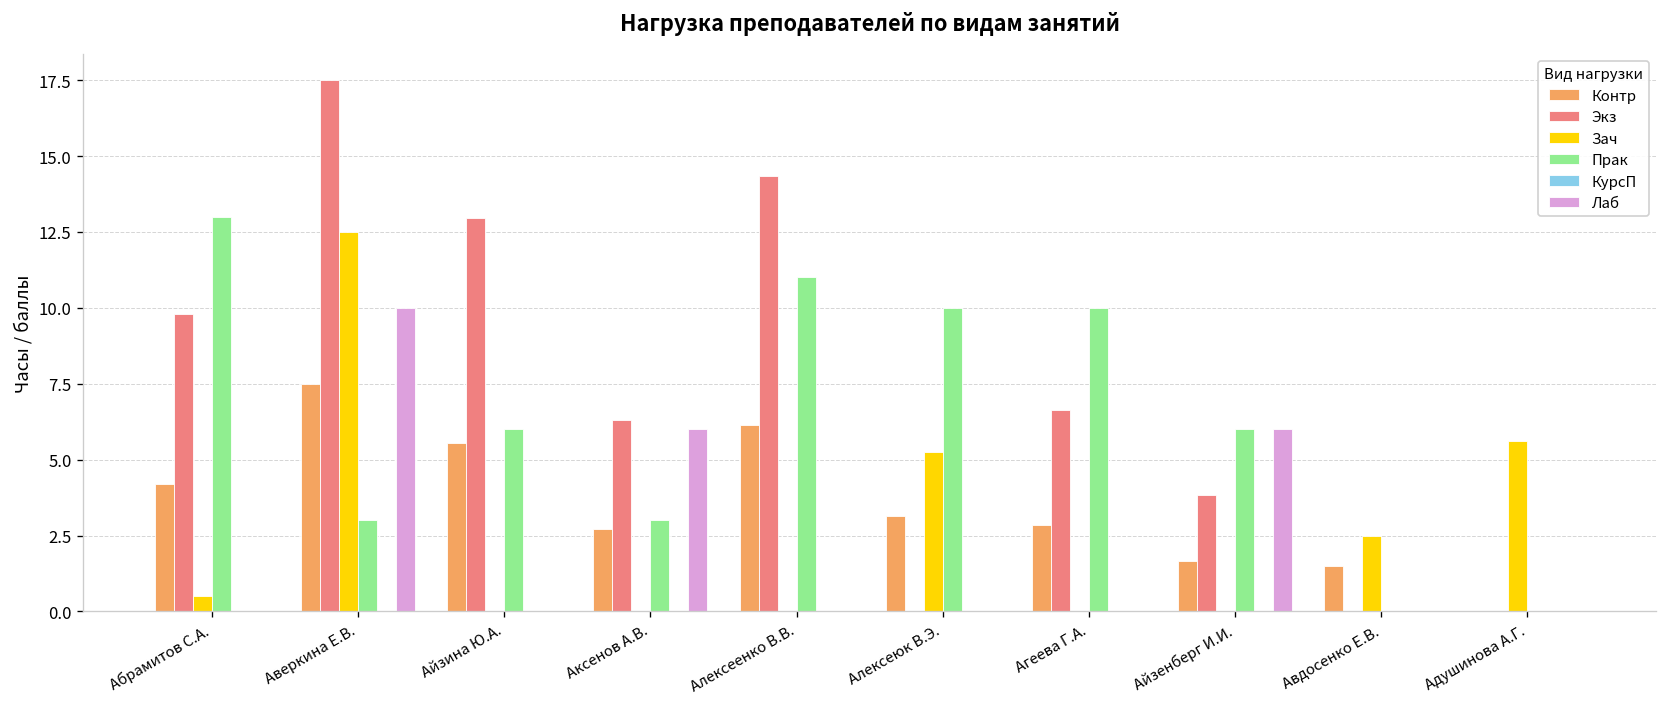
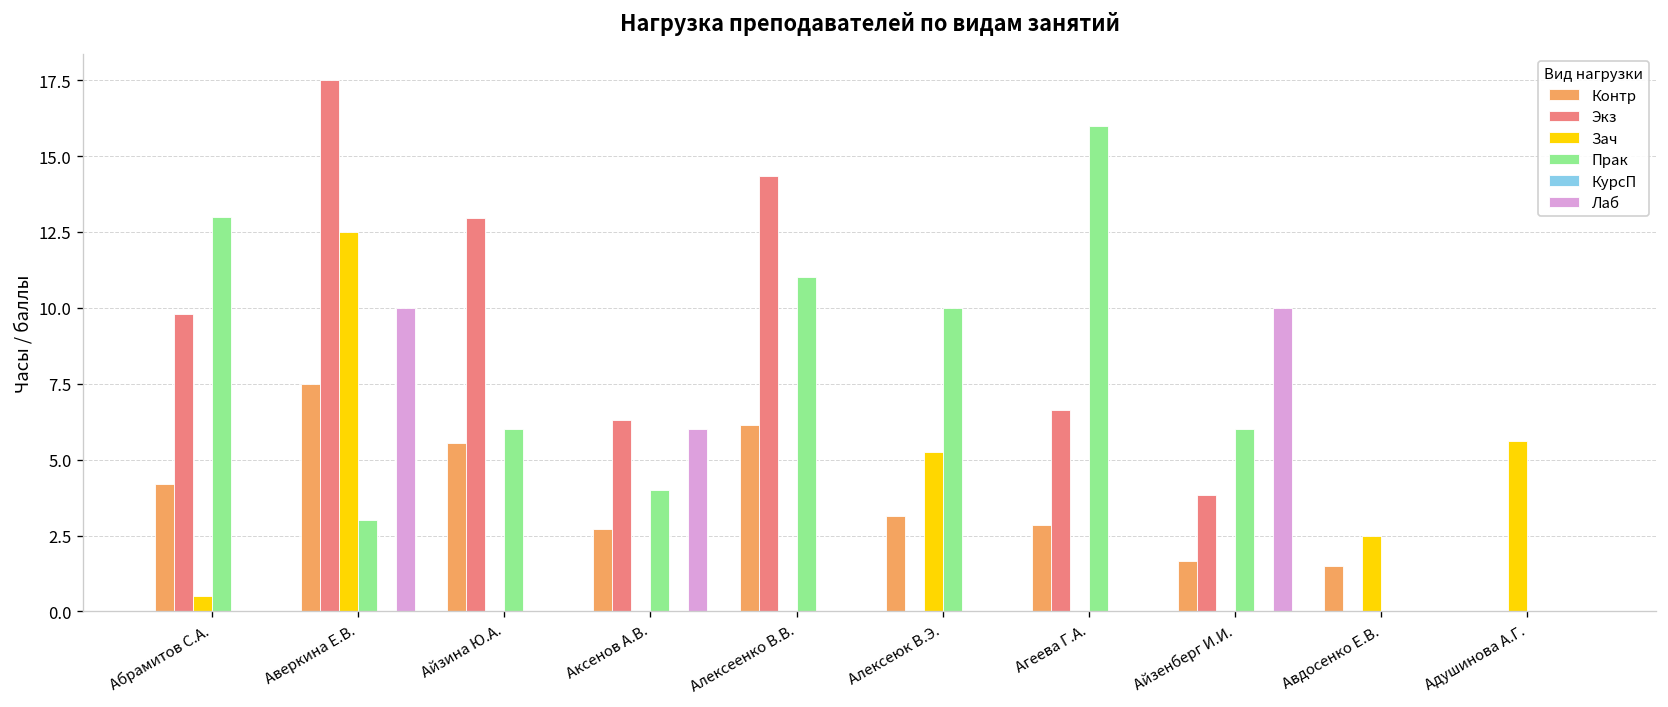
Прак, Аксенов А.В.: 3 -> 4
Прак, Агеева Г.А.: 10 -> 16
Лаб, Айзенберг И.И.: 6 -> 10
